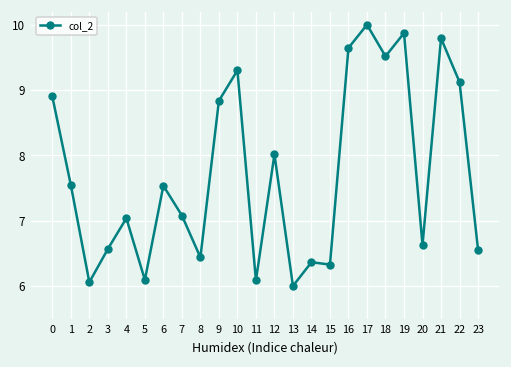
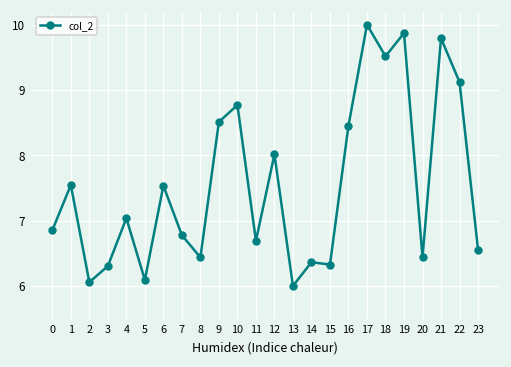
0: 8.9 -> 6.9
3: 6.6 -> 6.3
7: 7.1 -> 6.8
9: 8.8 -> 8.5
10: 9.3 -> 8.8
11: 6.1 -> 6.7
16: 9.6 -> 8.5
20: 6.6 -> 6.4
